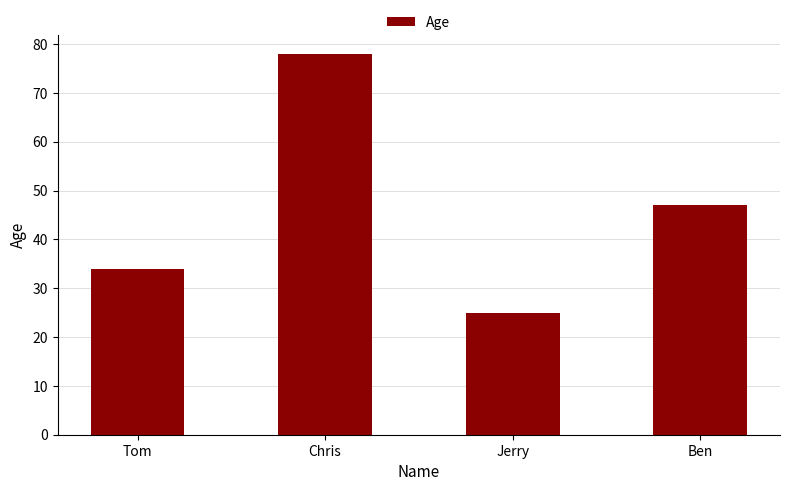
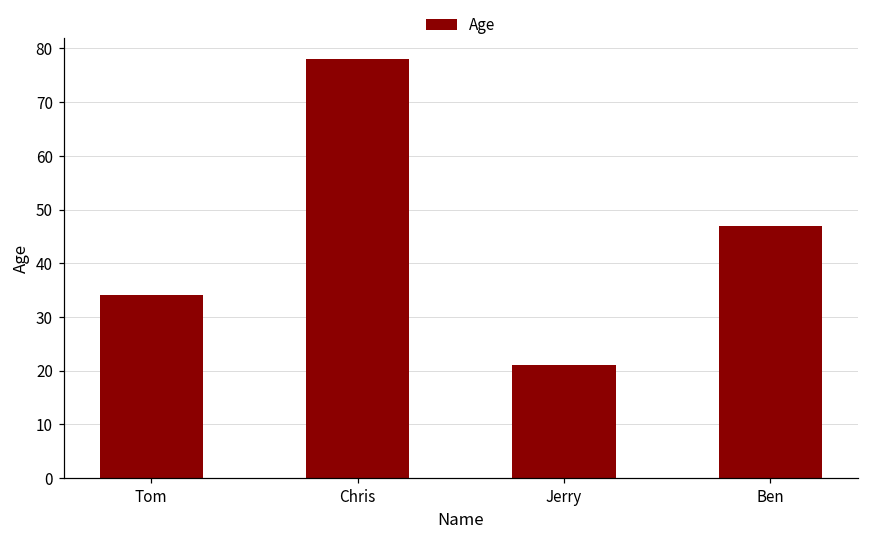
Jerry: 25 -> 21
